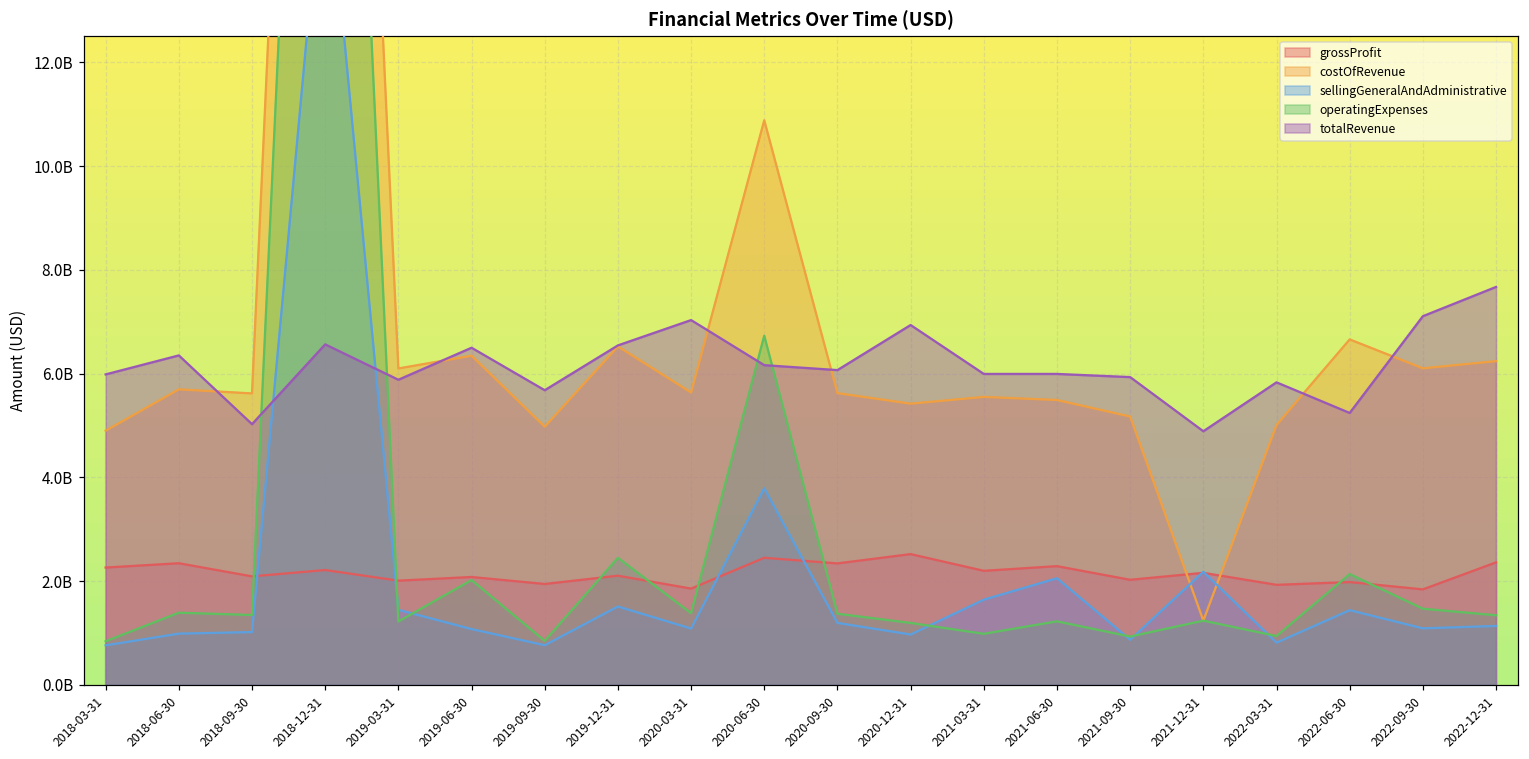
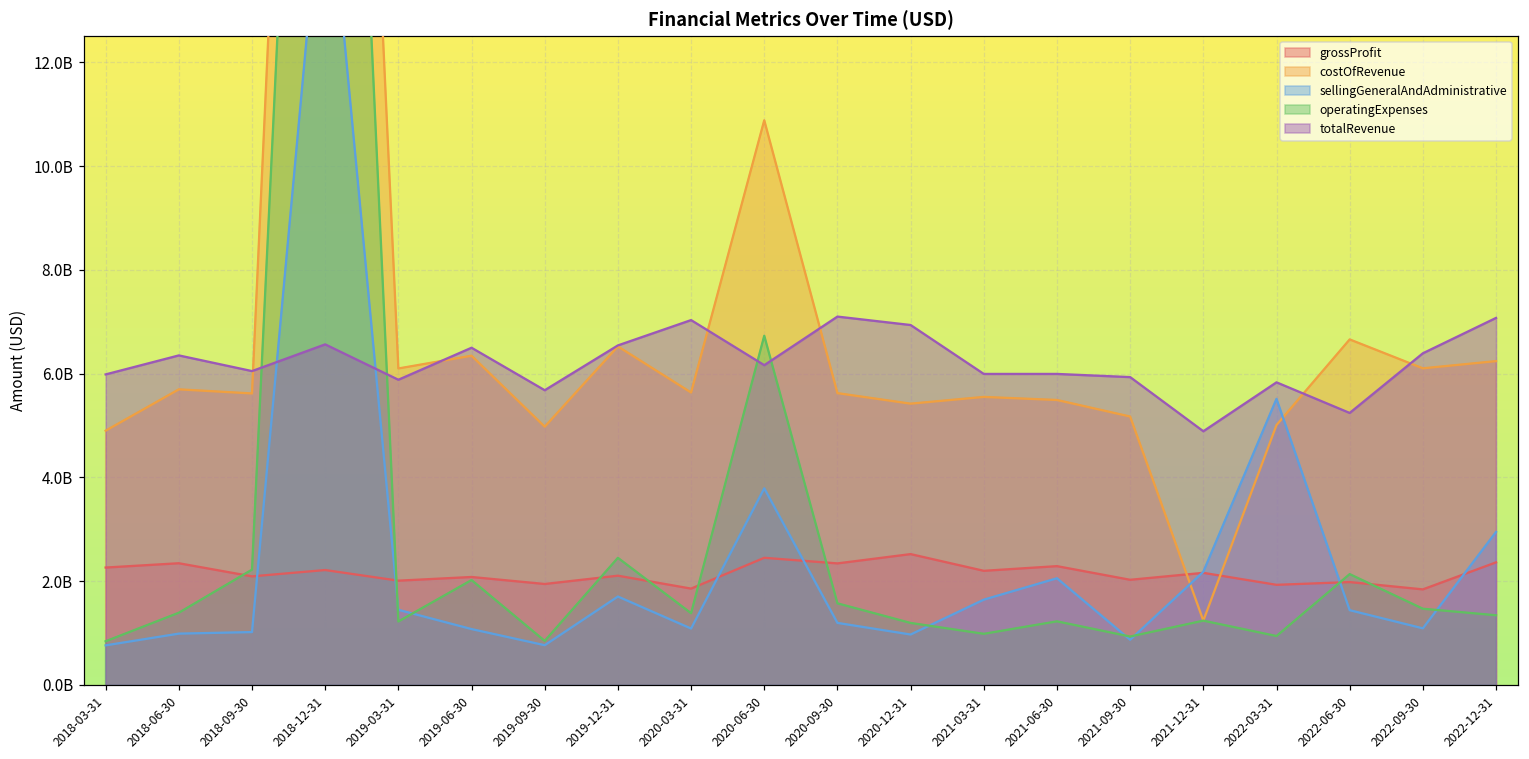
operatingExpenses, 2018-09-30: 1300000000 -> 2200000000
totalRevenue, 2018-09-30: 5000000000 -> 6100000000
sellingGeneralAndAdministrative, 2019-12-31: 1500000000 -> 1700000000
operatingExpenses, 2020-09-30: 1400000000 -> 1600000000
totalRevenue, 2020-09-30: 6100000000 -> 7100000000
sellingGeneralAndAdministrative, 2022-03-31: 800000000 -> 5500000000
totalRevenue, 2022-09-30: 7100000000 -> 6400000000
sellingGeneralAndAdministrative, 2022-12-31: 1100000000 -> 2900000000
totalRevenue, 2022-12-31: 7700000000 -> 7100000000
